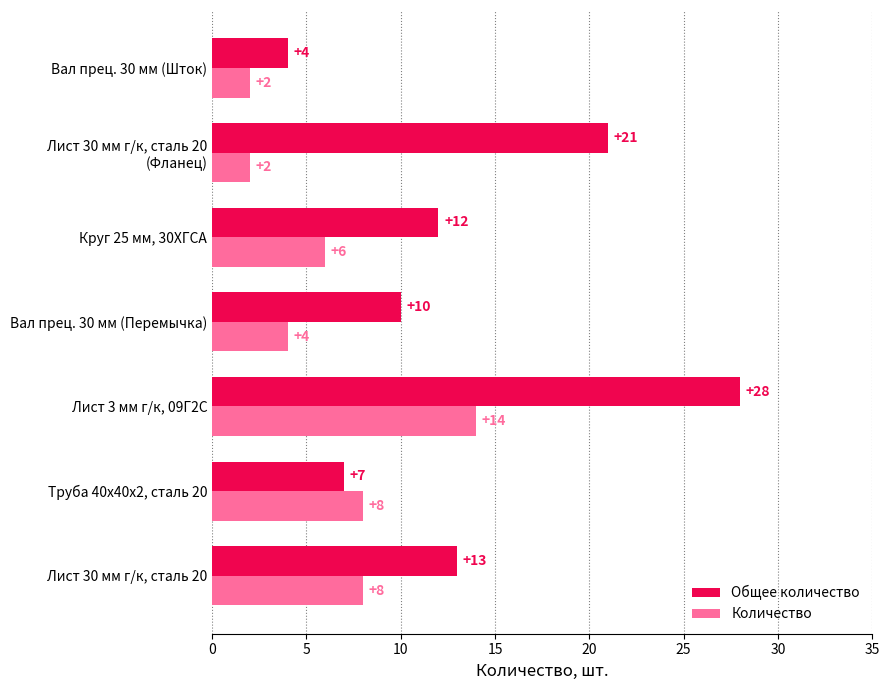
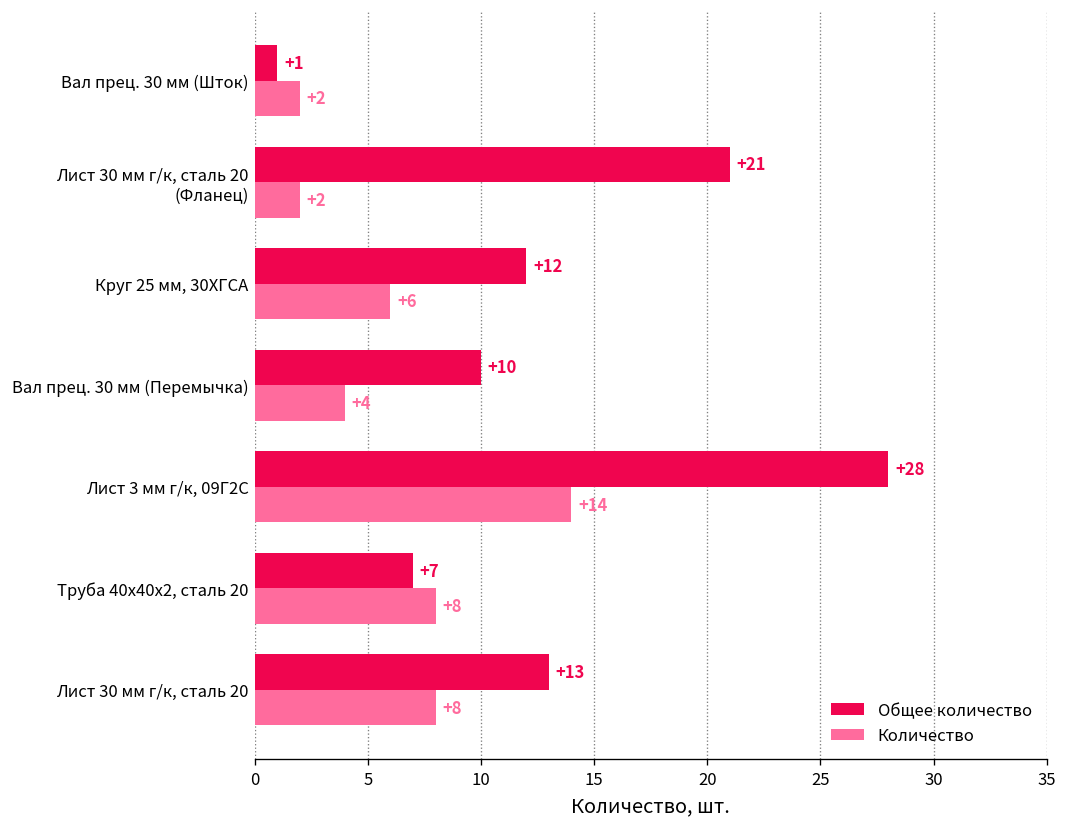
Общее количество, Вал прец. 30 мм (Шток): +4 -> +1
